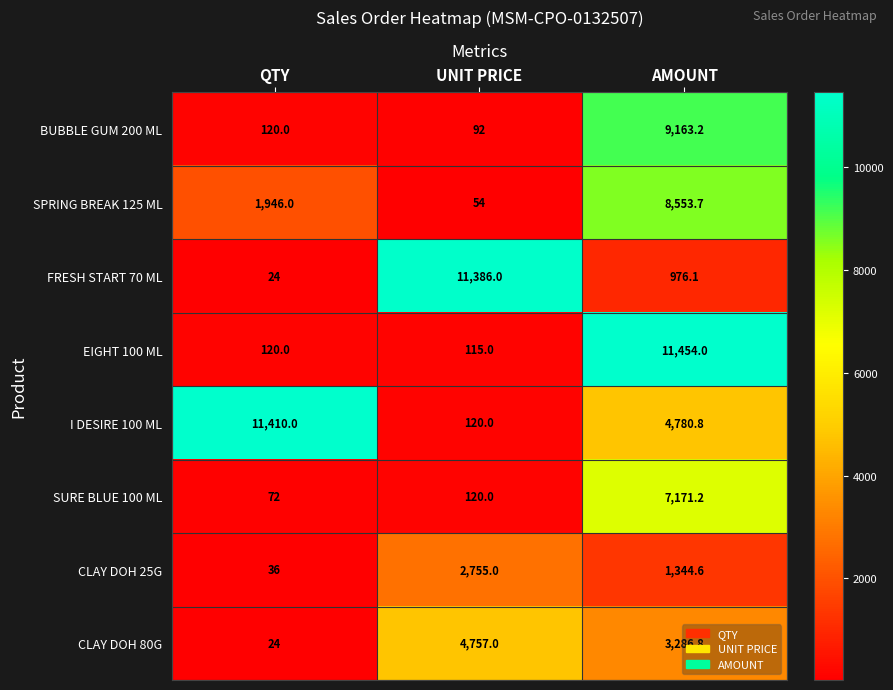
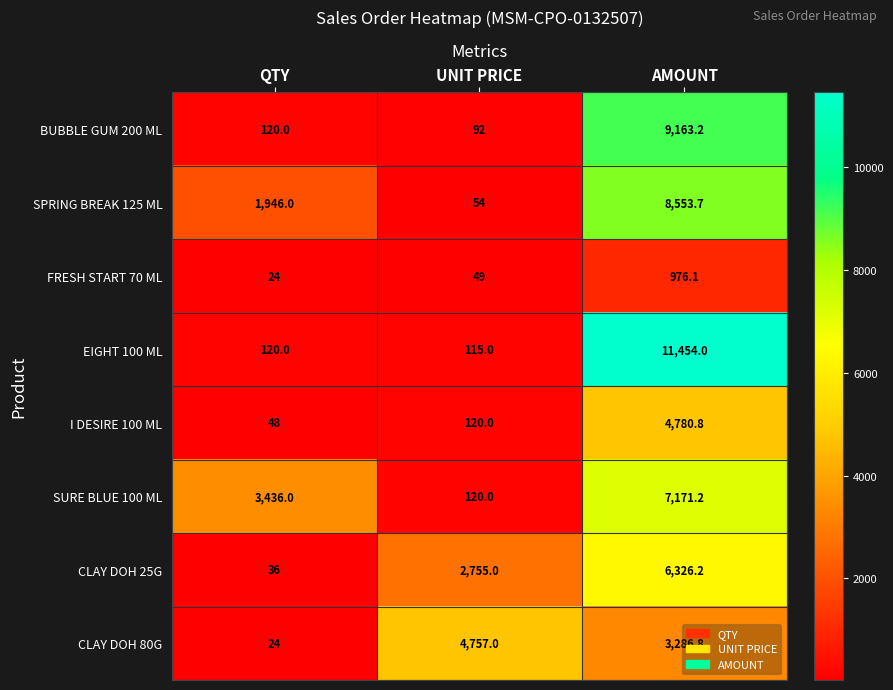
FRESH START 70 ML, UNIT PRICE: 11,386.0 -> 49
I DESIRE 100 ML, QTY: 11,410.0 -> 48
SURE BLUE 100 ML, QTY: 72 -> 3,436.0
CLAY DOH 25G, AMOUNT: 1,344.6 -> 6,326.2
